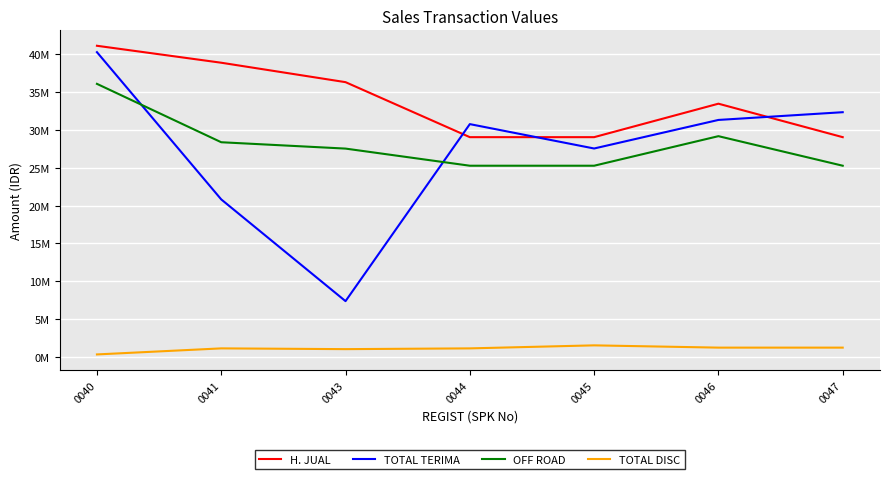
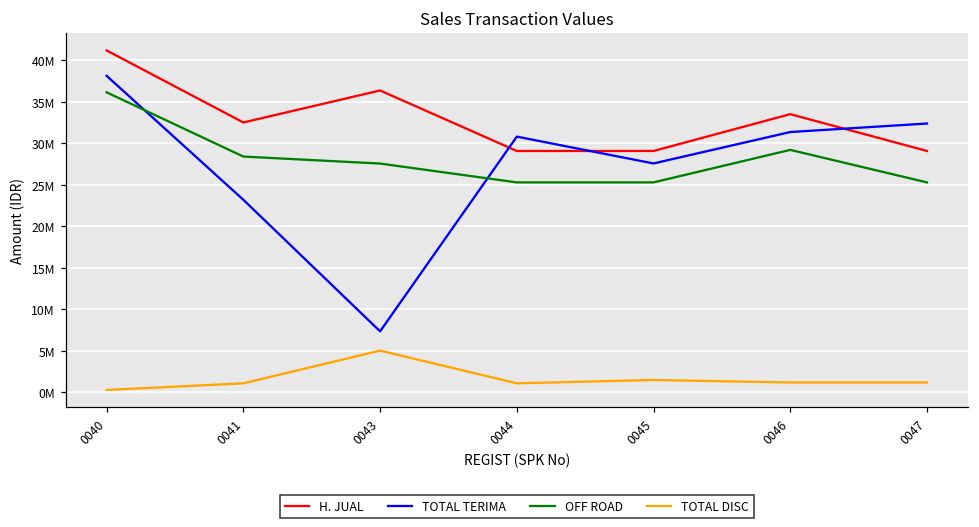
TOTAL TERIMA, 0040: 40000000 -> 38000000
H. JUAL, 0041: 39000000 -> 32000000
TOTAL TERIMA, 0041: 21000000 -> 23000000
TOTAL DISC, 0043: 1000000 -> 5000000
